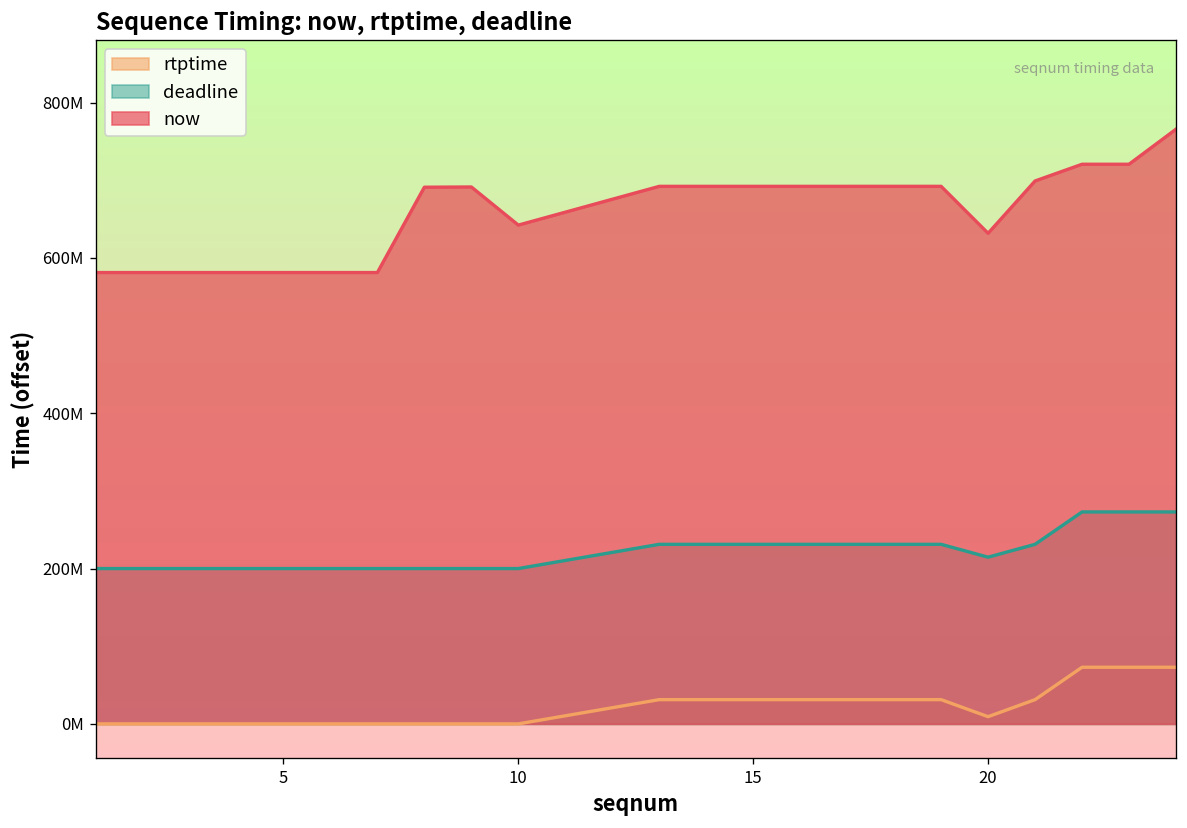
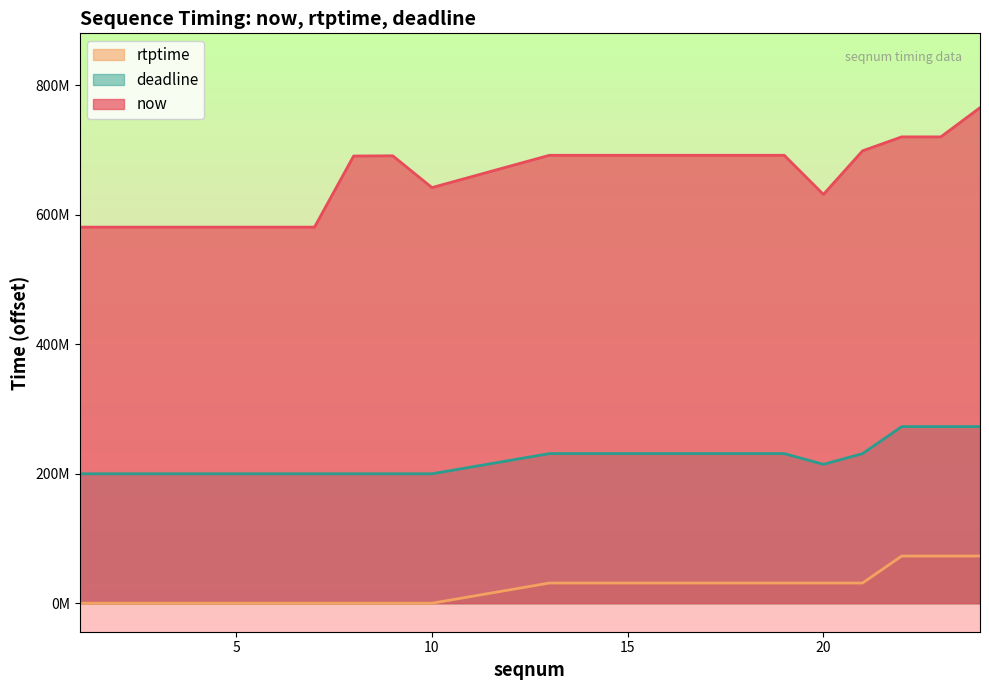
rtptime, 20: 10000000 -> 30000000
